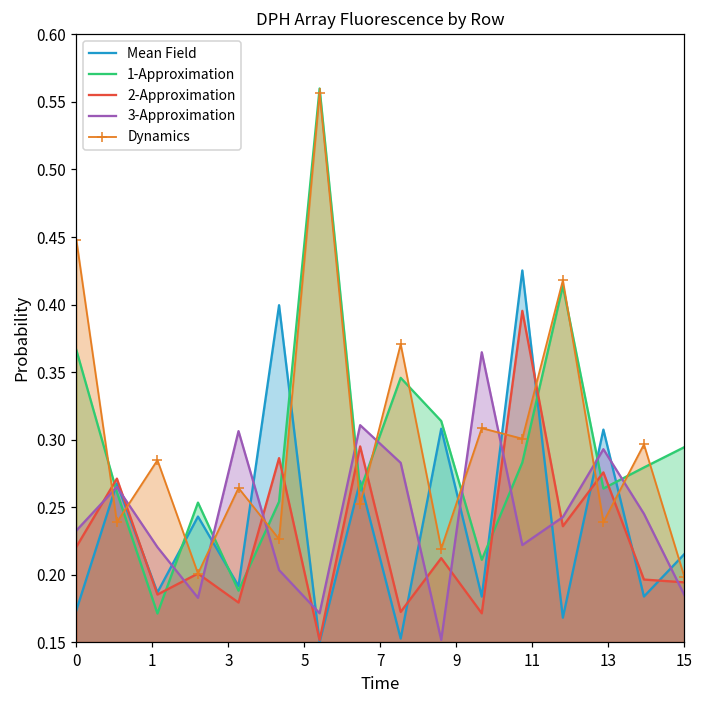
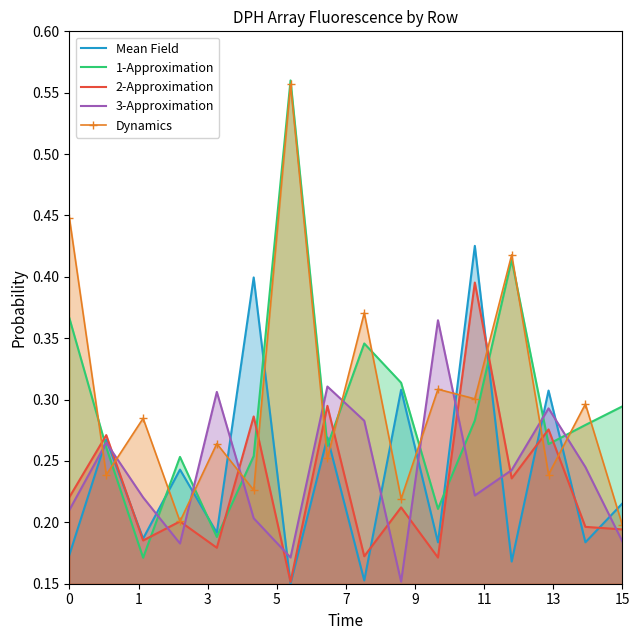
3-Approximation, 0: 0.233 -> 0.210
